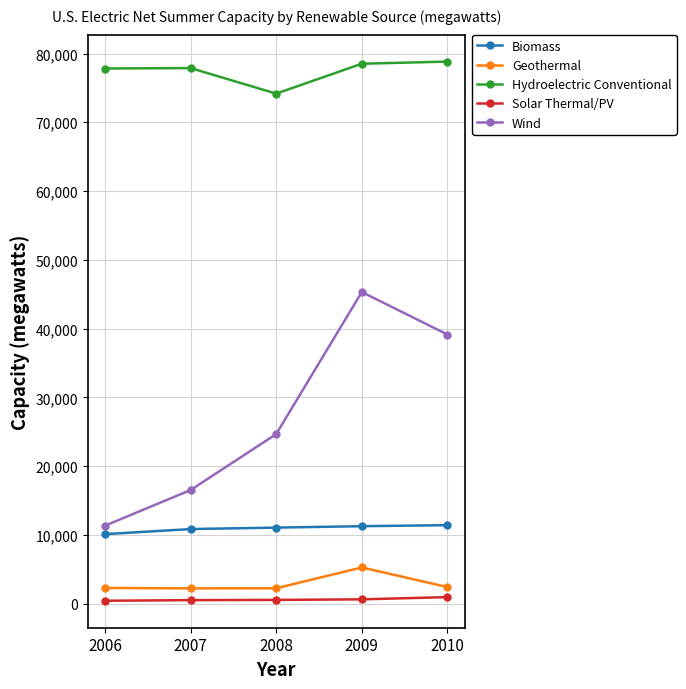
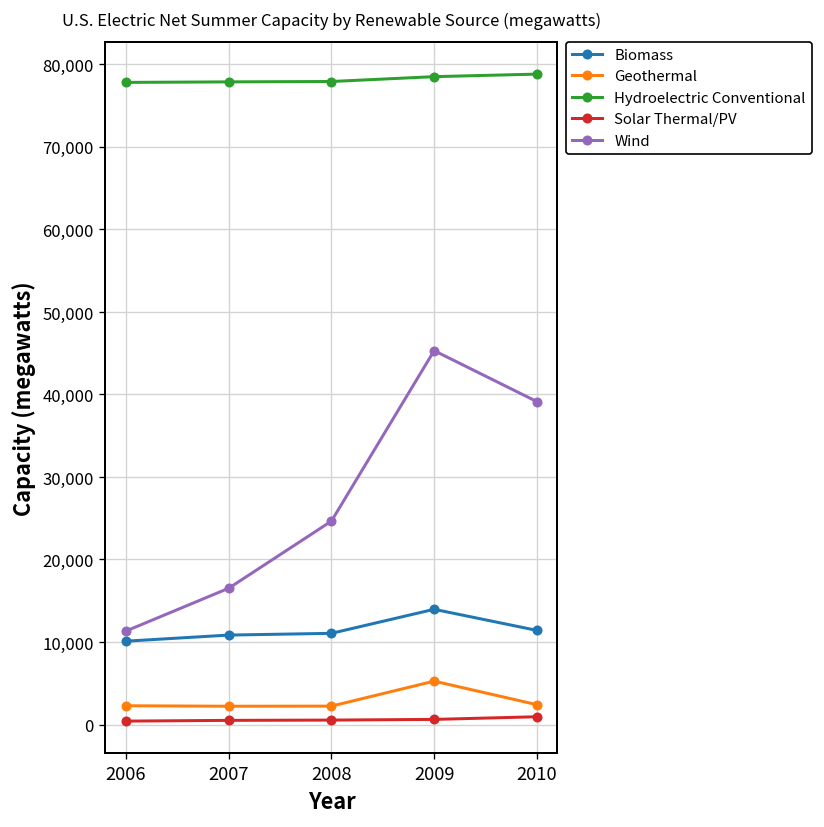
Hydroelectric Conventional, 2008: 74,000 -> 78,000
Biomass, 2009: 11,000 -> 14,000
